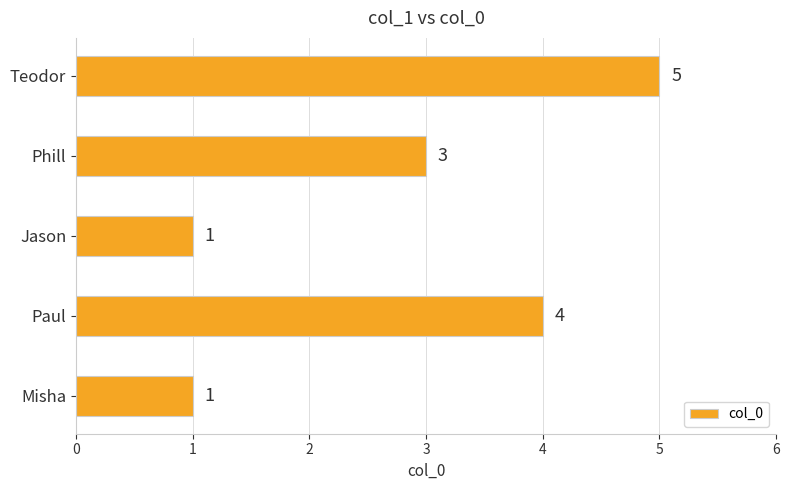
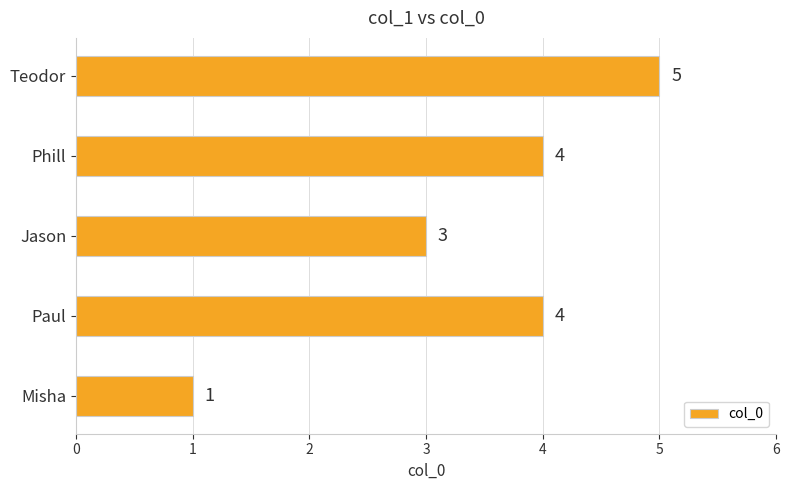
Phill: 3 -> 4
Jason: 1 -> 3
